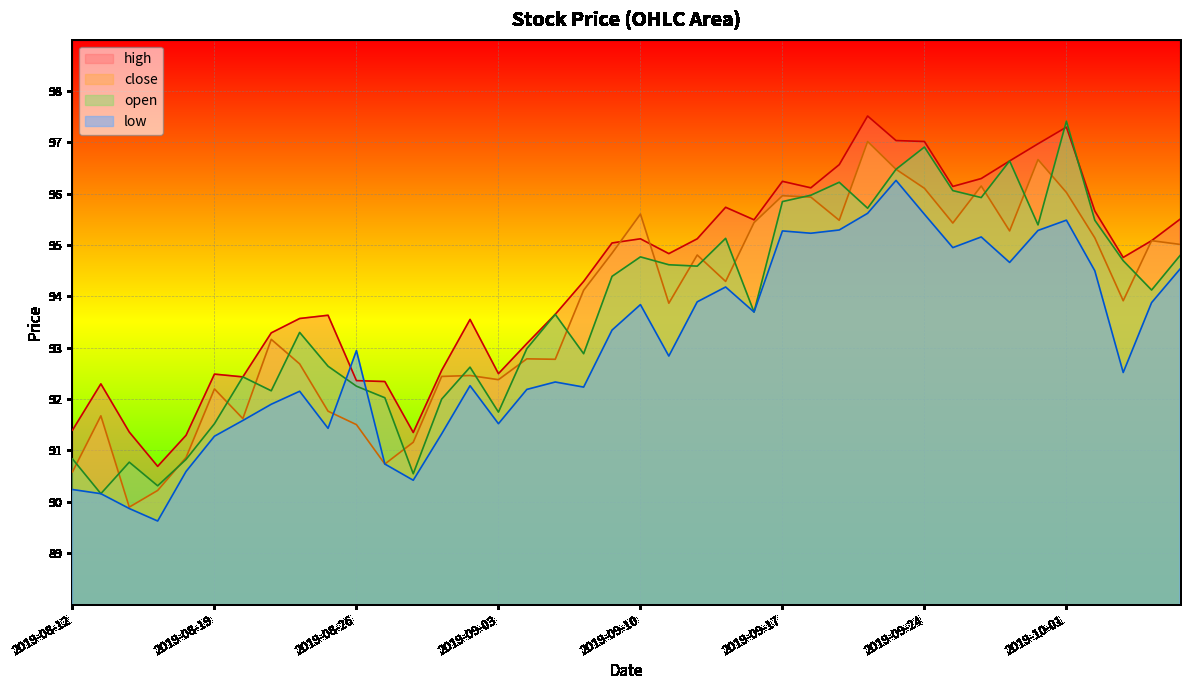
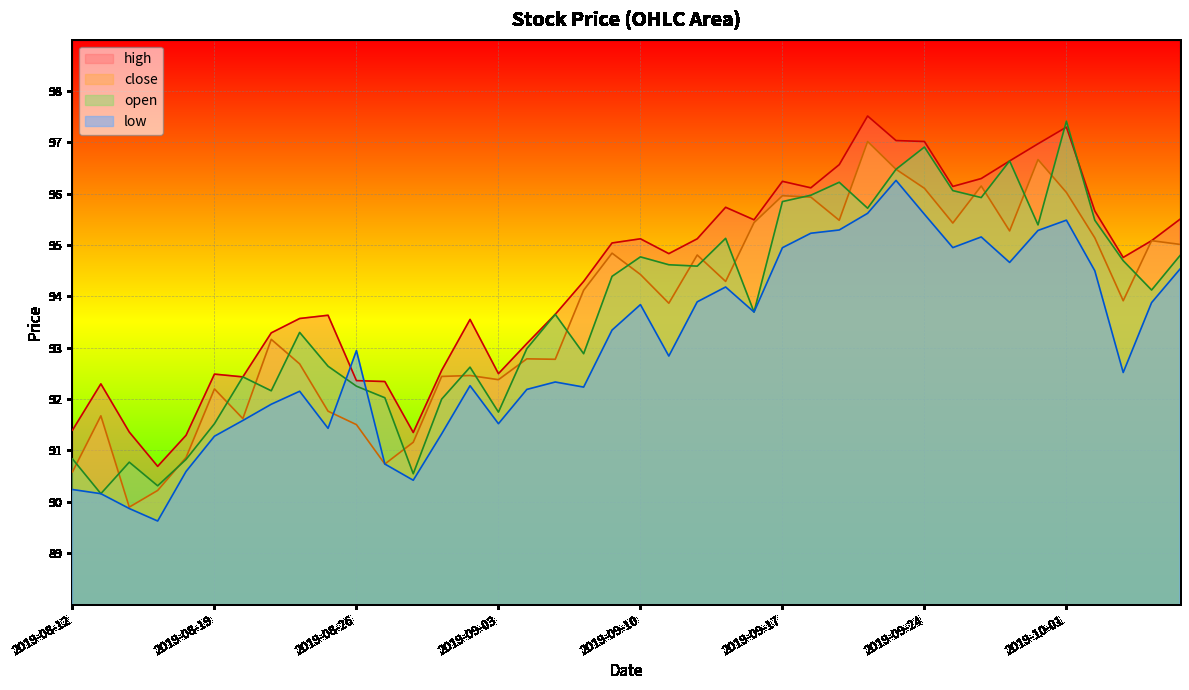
close, 2019-09-10: 95.6 -> 94.4
low, 2019-09-17: 95.3 -> 94.9
